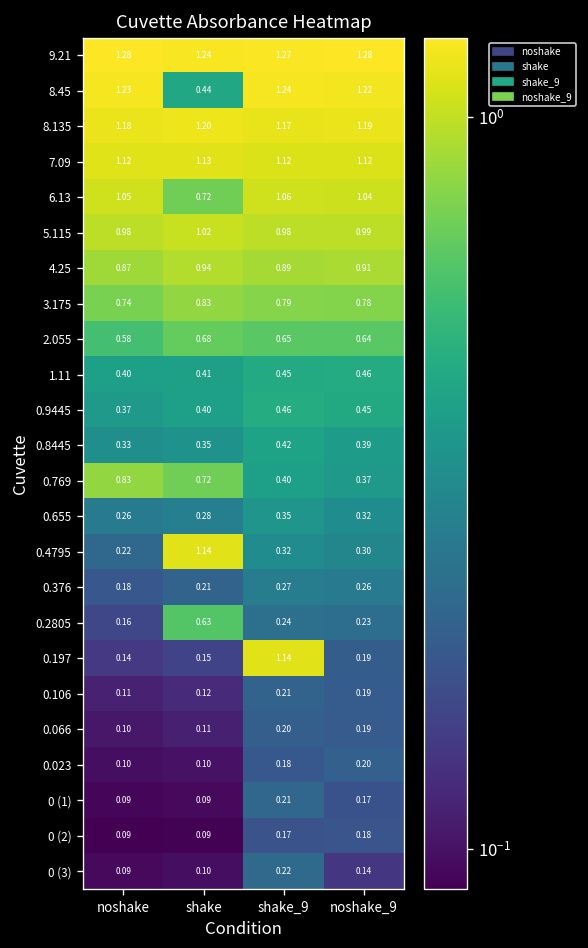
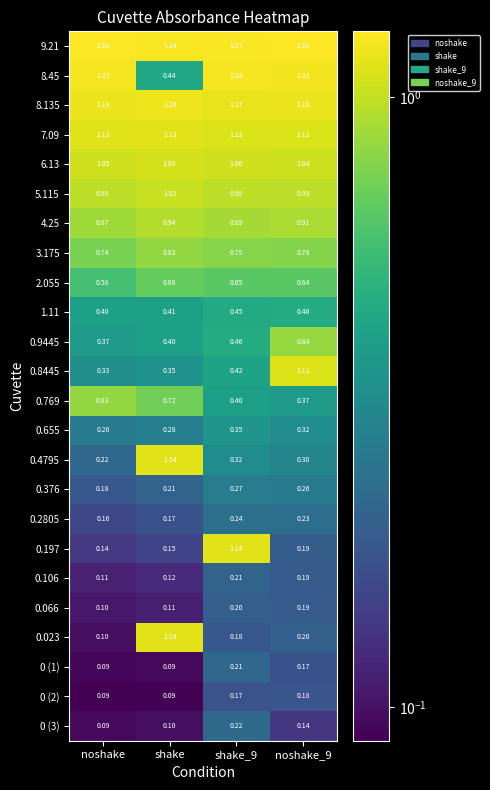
6.13, shake: 0.72 -> 1.08
0.9445, noshake_9: 0.45 -> 0.84
0.8445, noshake_9: 0.39 -> 1.11
0.2805, shake: 0.63 -> 0.17
0.023, shake: 0.10 -> 1.14
